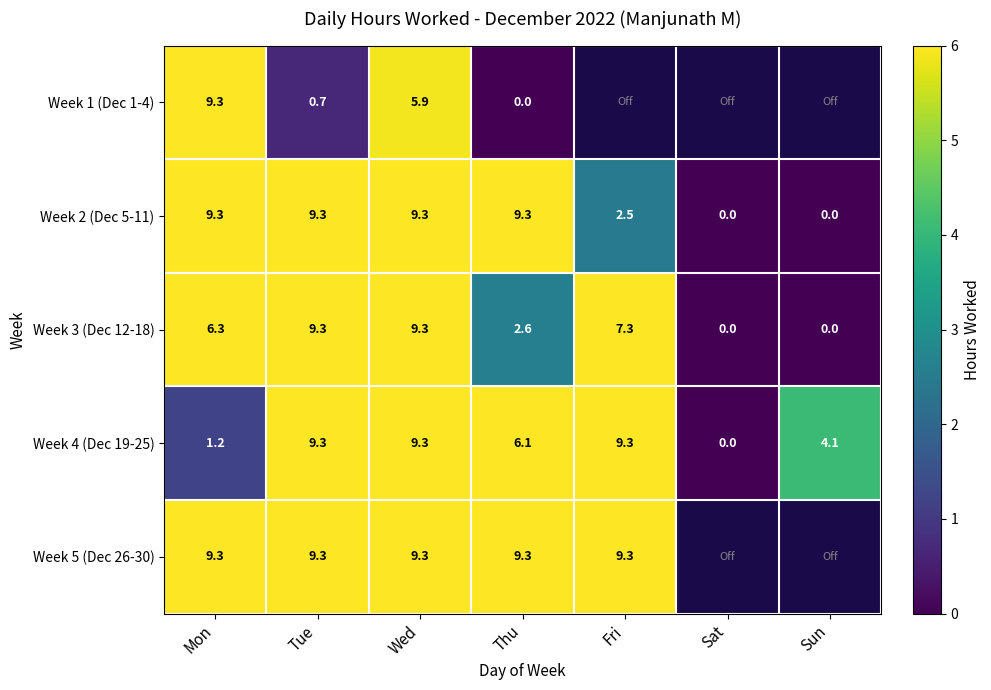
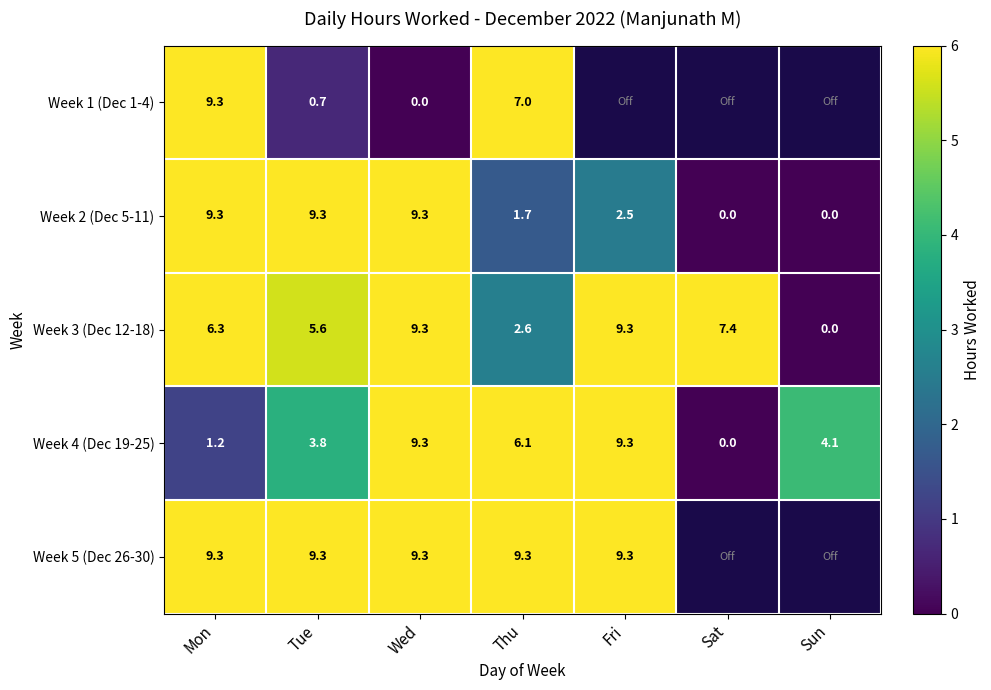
Week 1 (Dec 1-4), Wed: 5.9 -> 0.0
Week 1 (Dec 1-4), Thu: 0.0 -> 7.0
Week 2 (Dec 5-11), Thu: 9.3 -> 1.7
Week 3 (Dec 12-18), Tue: 9.3 -> 5.6
Week 3 (Dec 12-18), Fri: 7.3 -> 9.3
Week 3 (Dec 12-18), Sat: 0.0 -> 7.4
Week 4 (Dec 19-25), Tue: 9.3 -> 3.8
